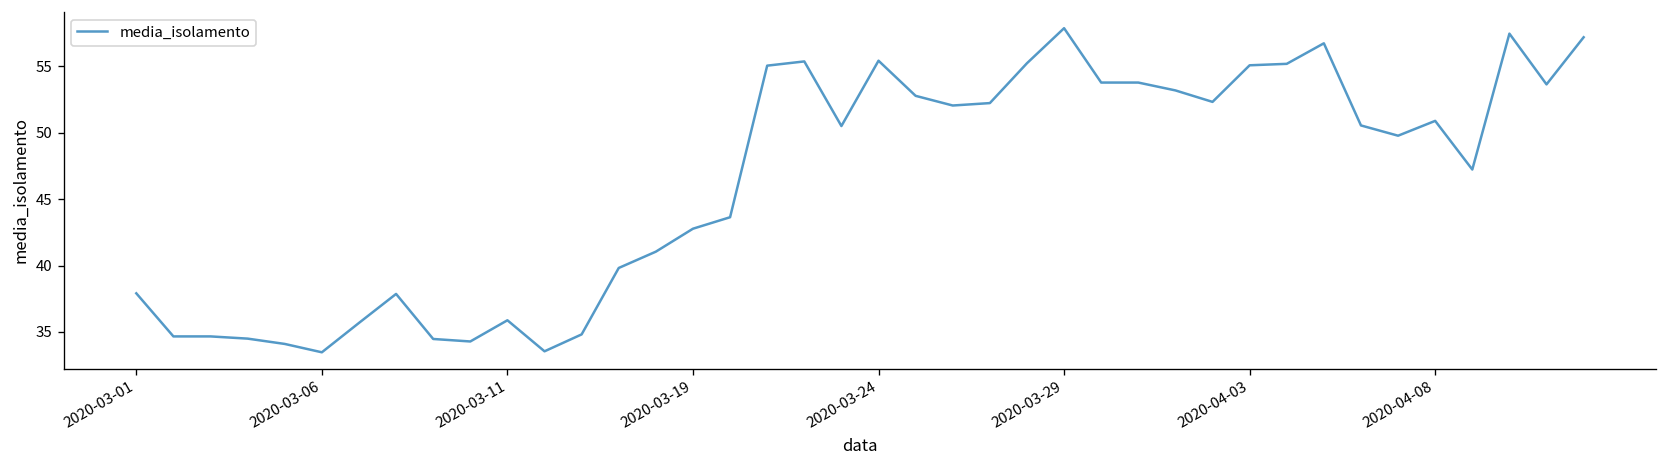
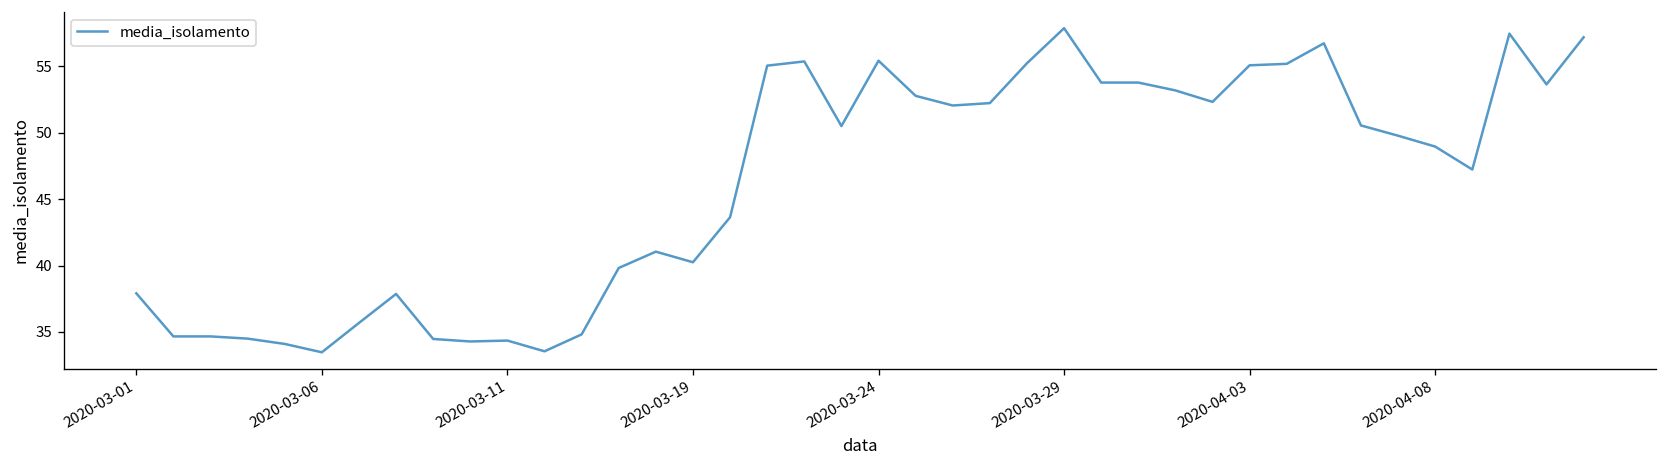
2020-03-11: 35.9 -> 34.4
2020-03-19: 42.8 -> 40.2
2020-04-08: 50.9 -> 49.0
